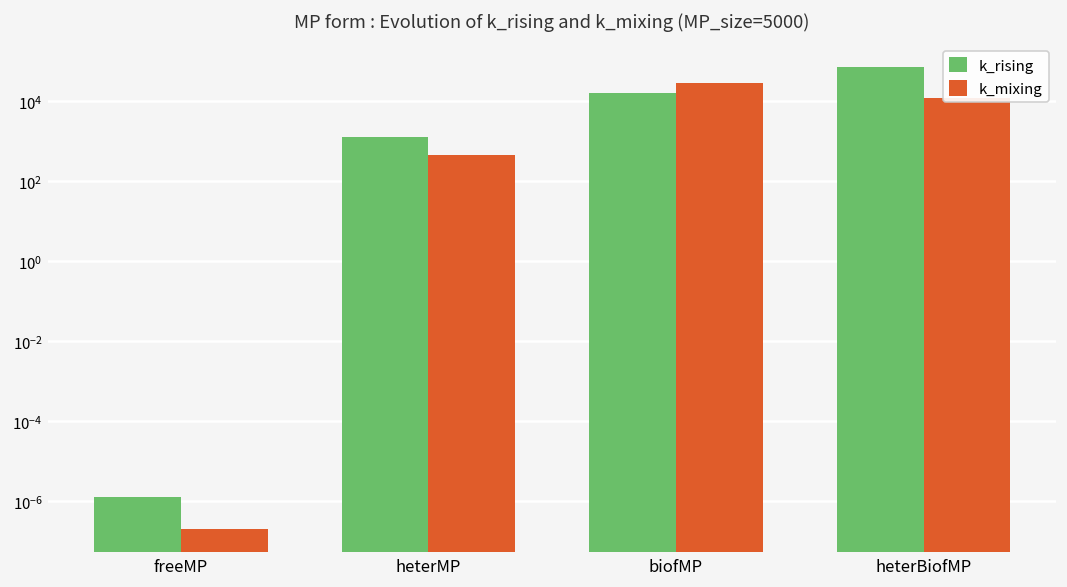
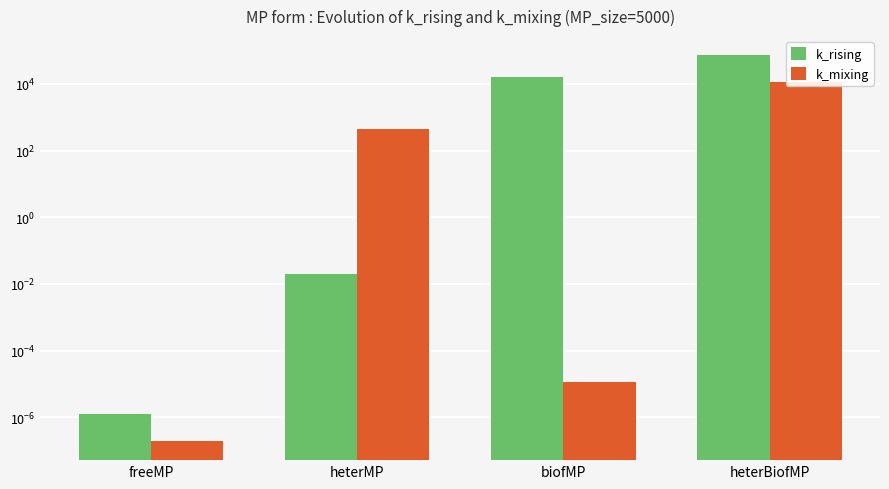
k_rising, heterMP: 1300 -> 0.02
k_mixing, biofMP: 30000 -> 0
